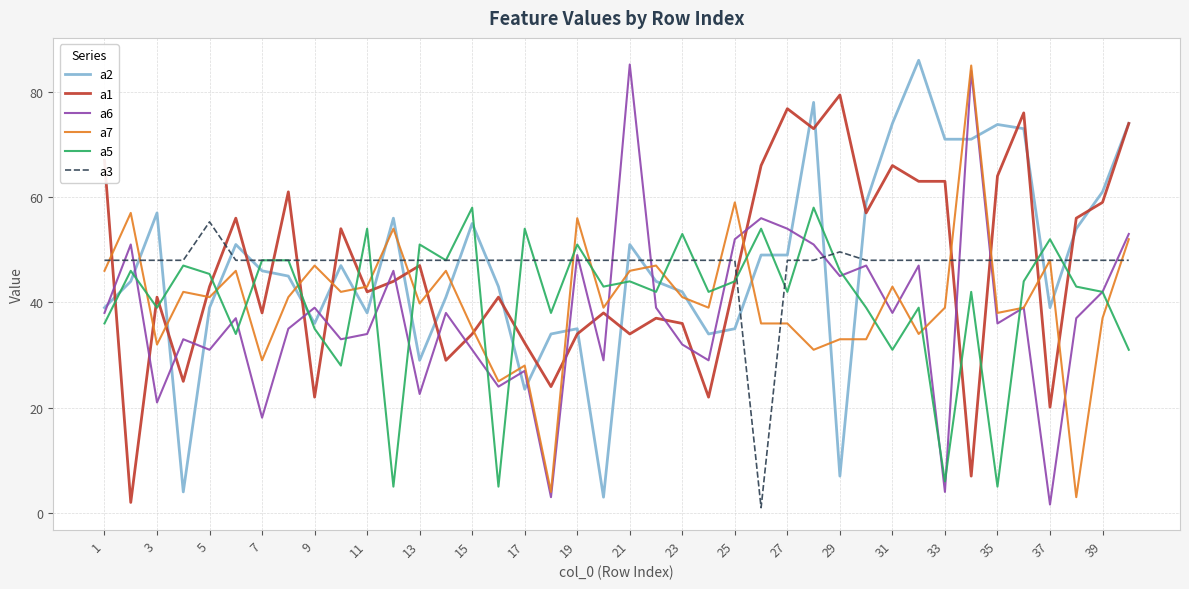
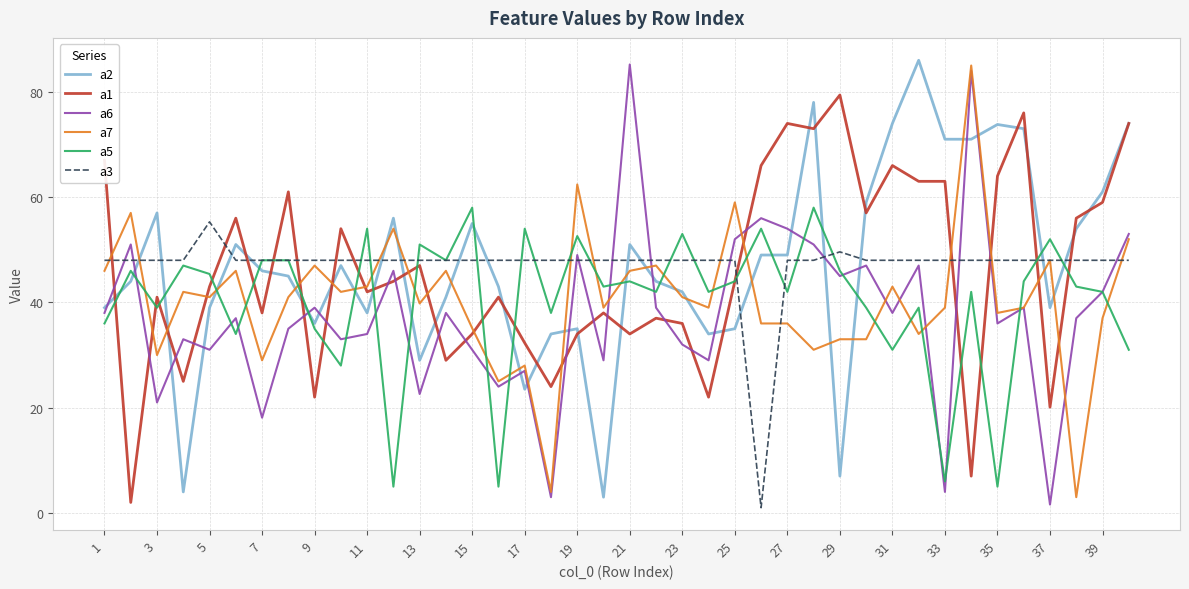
a7, 3: 32 -> 30
a7, 19: 56 -> 62
a5, 19: 51 -> 53
a1, 27: 77 -> 74
